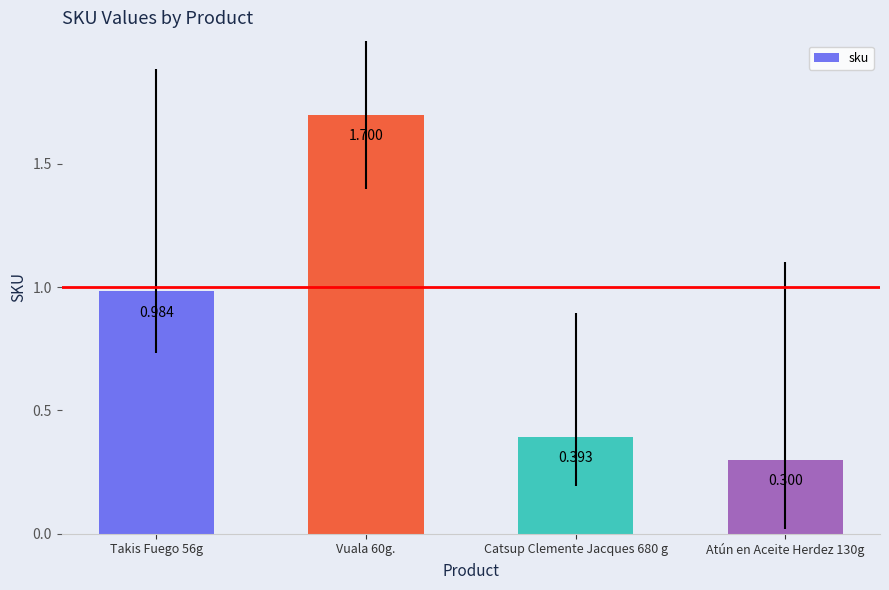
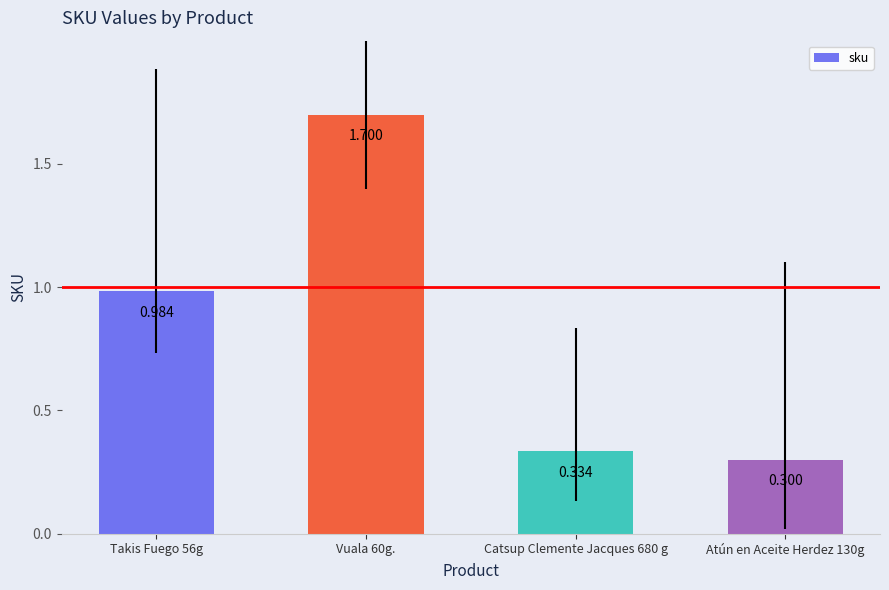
Catsup Clemente Jacques 680 g: 0.393 -> 0.334
